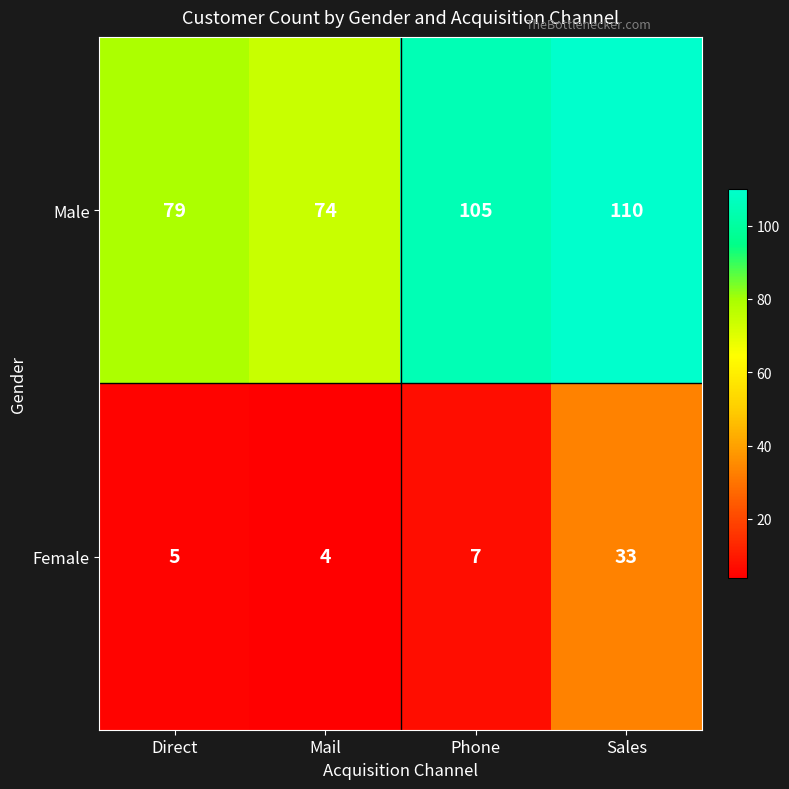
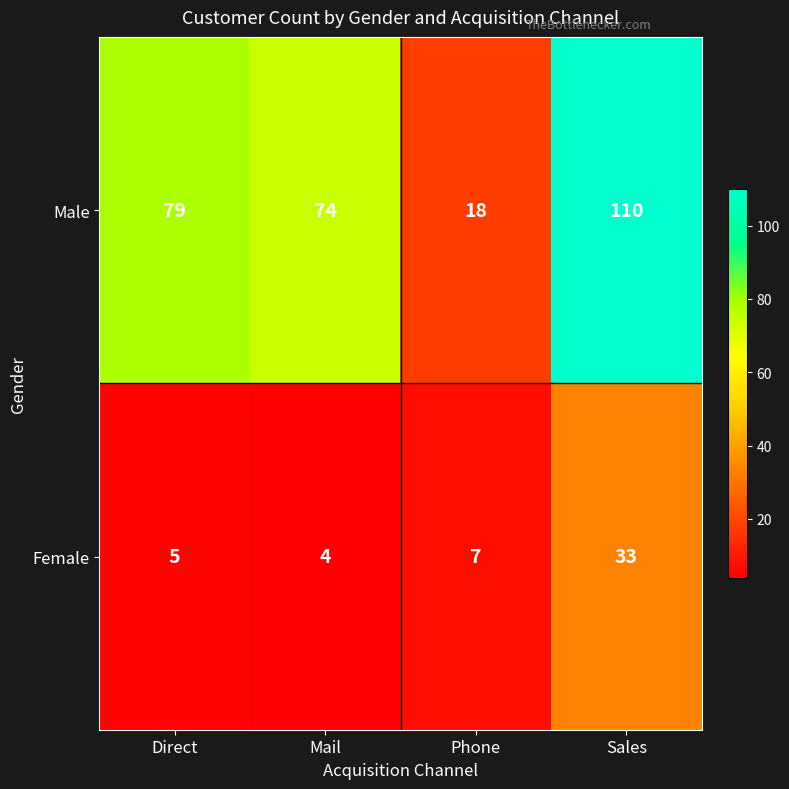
Male, Phone: 105 -> 18
